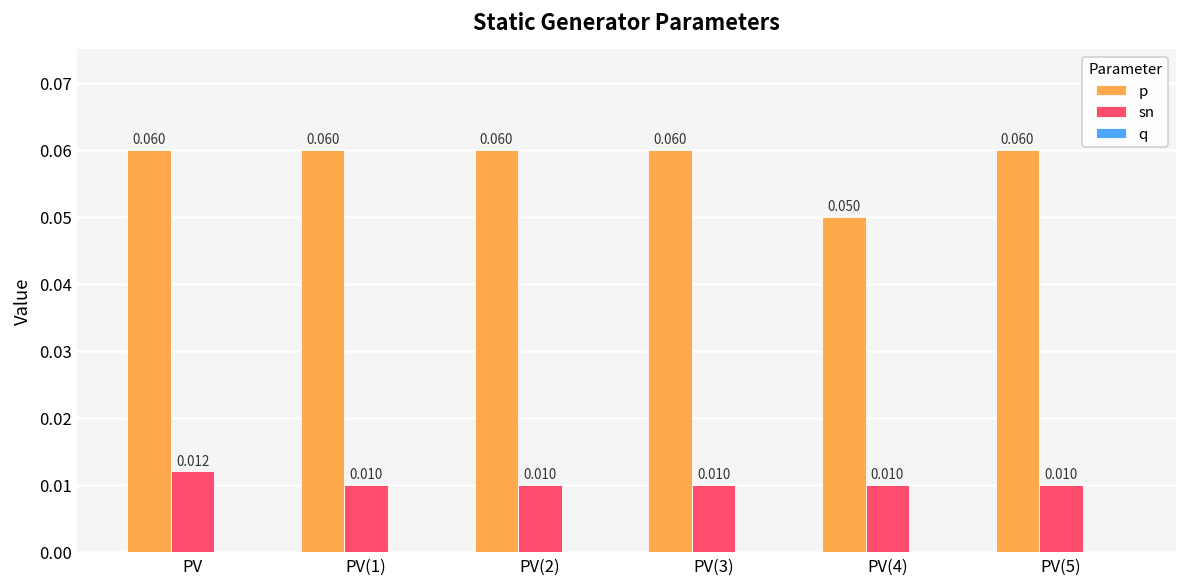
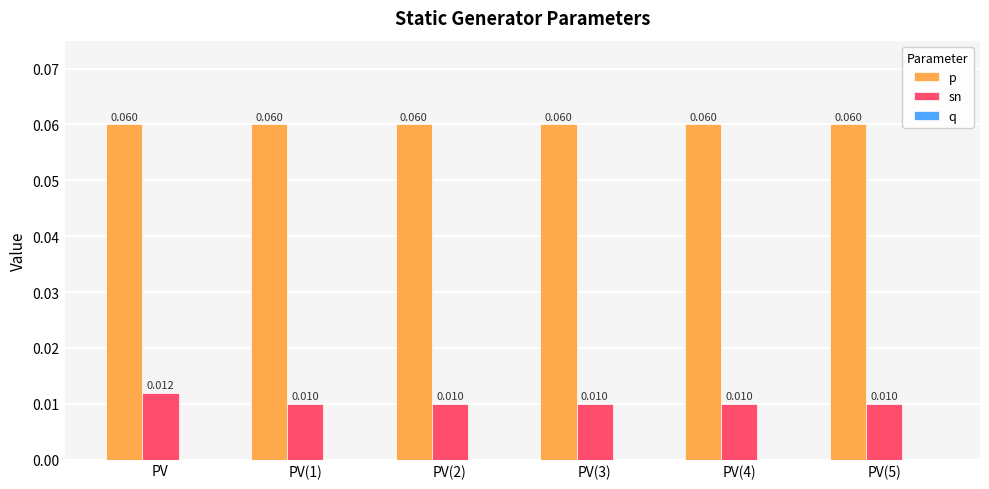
p, PV(4): 0.050 -> 0.060
